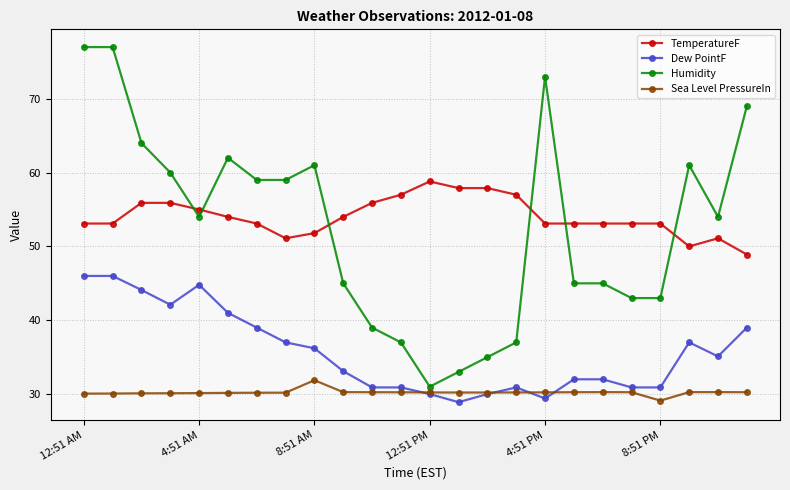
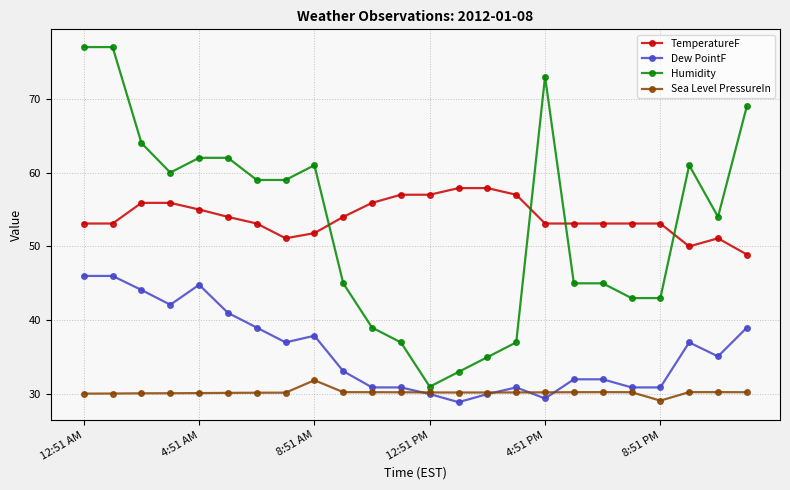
Humidity, 4:51 AM: 54 -> 62
Dew PointF, 8:51 AM: 36 -> 38
TemperatureF, 12:51 PM: 59 -> 57
